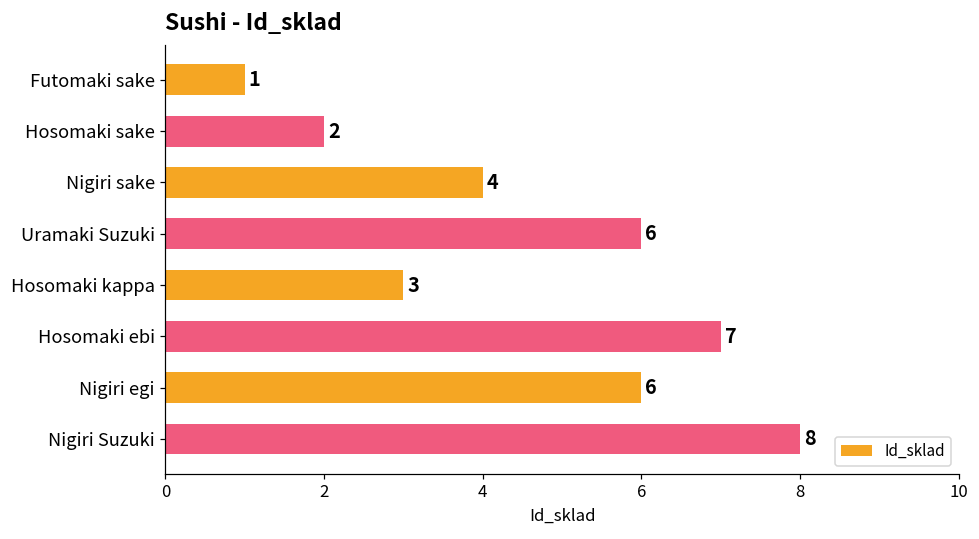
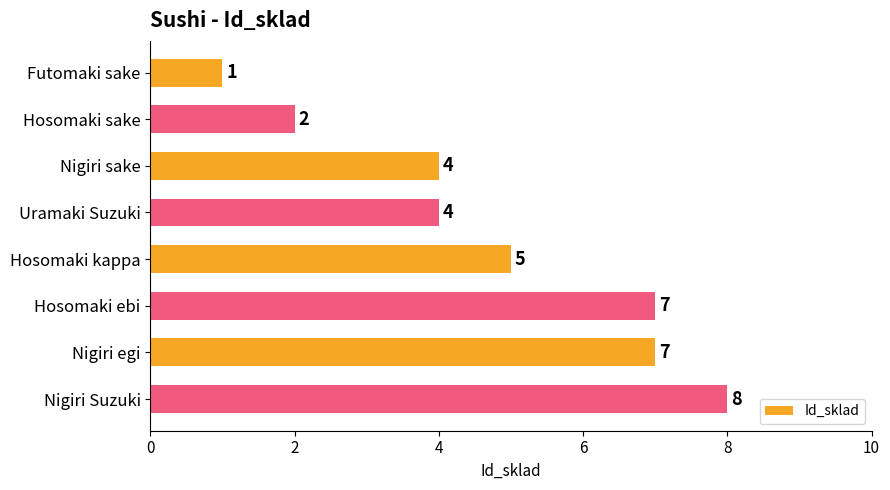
Uramaki Suzuki: 6 -> 4
Hosomaki kappa: 3 -> 5
Nigiri egi: 6 -> 7
